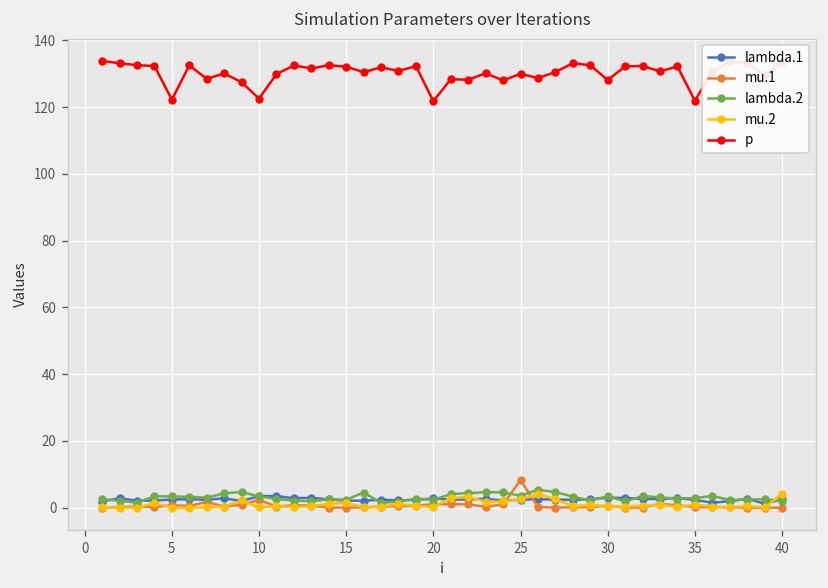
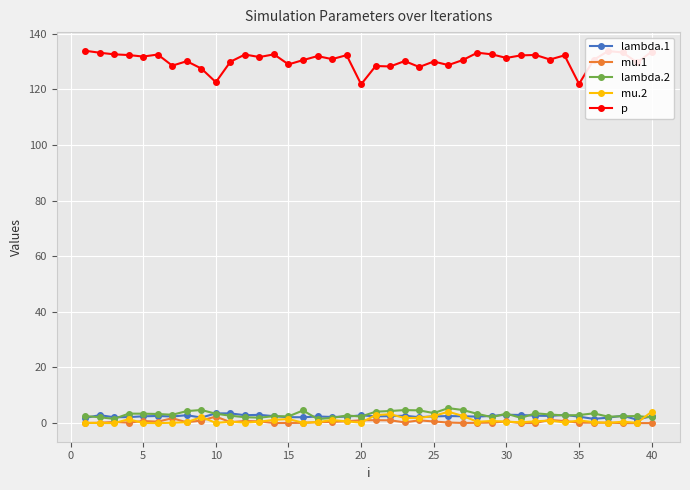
p, 5: 122 -> 132
p, 15: 132 -> 129
mu.1, 25: 8 -> 1
p, 30: 128 -> 131
